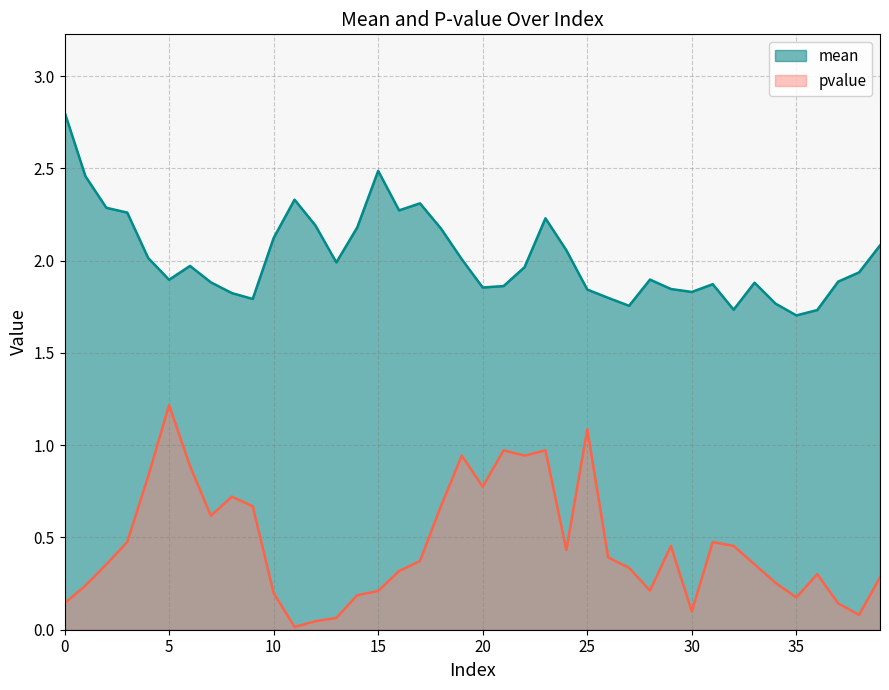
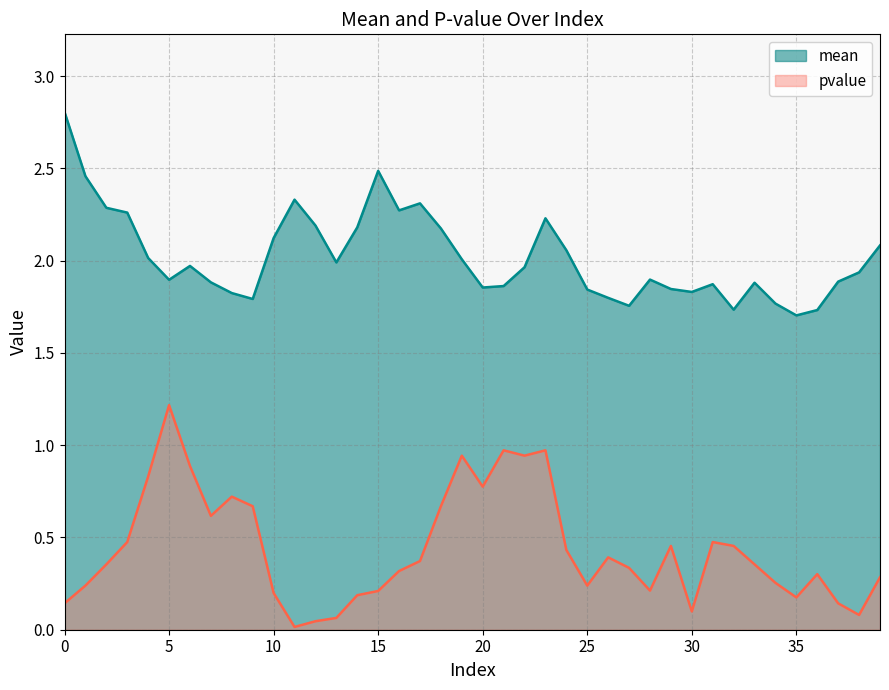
pvalue, 25: 1.09 -> 0.24
